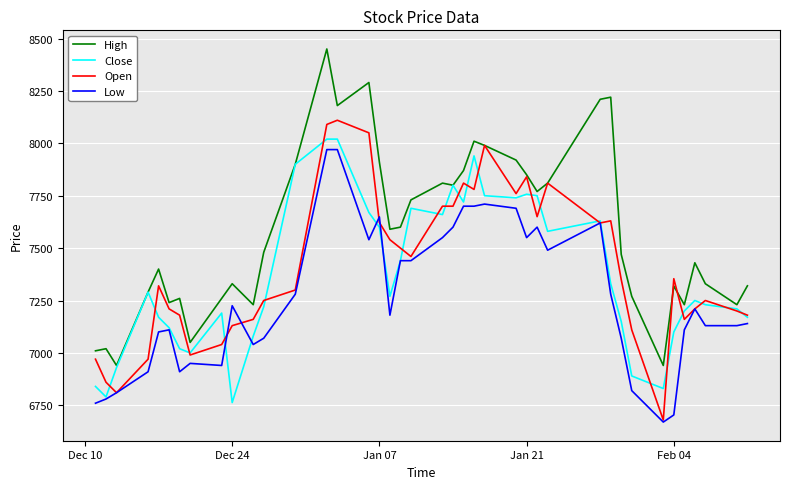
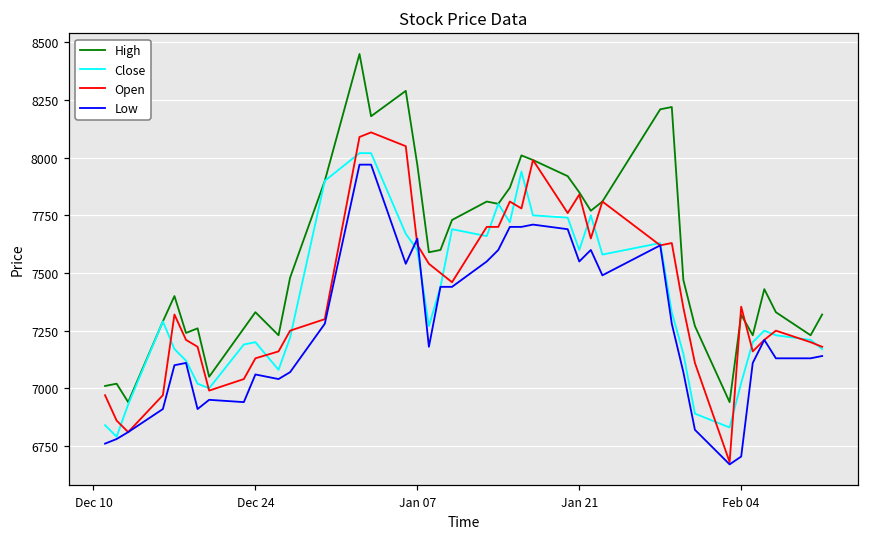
Close, Dec 24: 6760 -> 7200
Low, Dec 24: 7230 -> 7060
High, Jan 07: 7910 -> 7970
Close, Jan 21: 7760 -> 7600
Close, Feb 04: 7100 -> 7020
